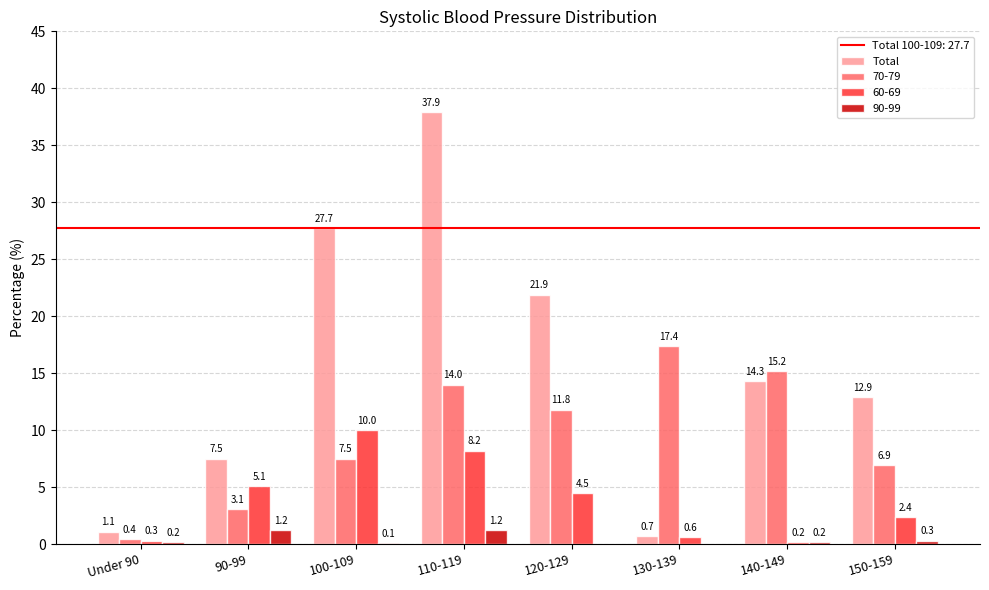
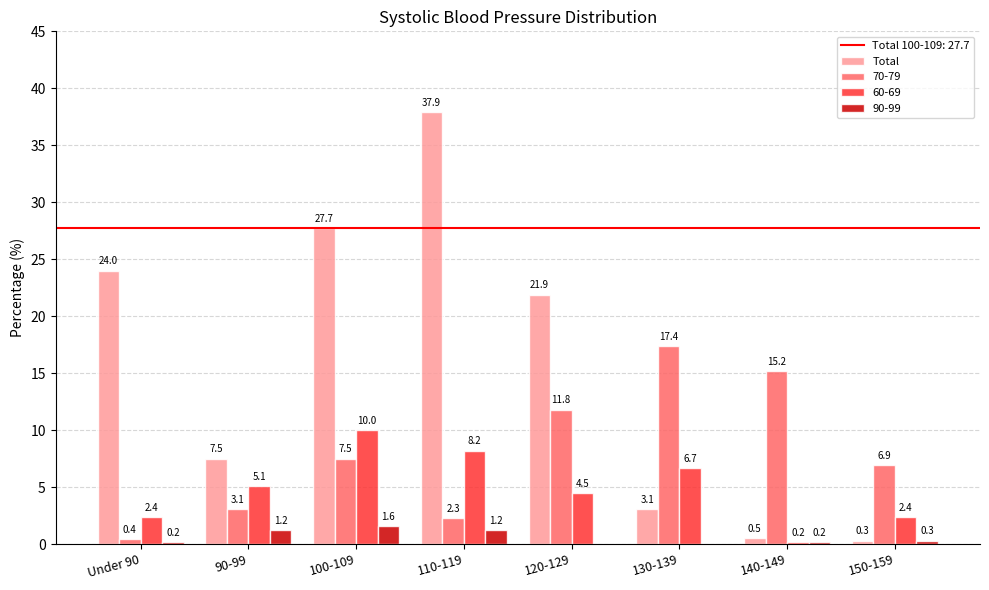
Total, Under 90: 1.1 -> 24.0
60-69, Under 90: 0.3 -> 2.4
90-99, 100-109: 0.1 -> 1.6
70-79, 110-119: 14.0 -> 2.3
Total, 130-139: 0.7 -> 3.1
60-69, 130-139: 0.6 -> 6.7
Total, 140-149: 14.3 -> 0.5
Total, 150-159: 12.9 -> 0.3
